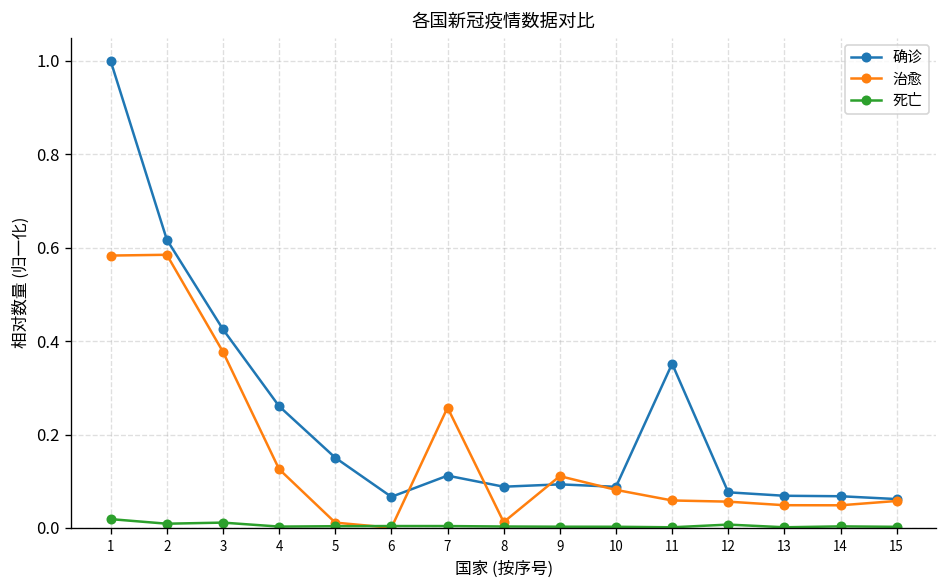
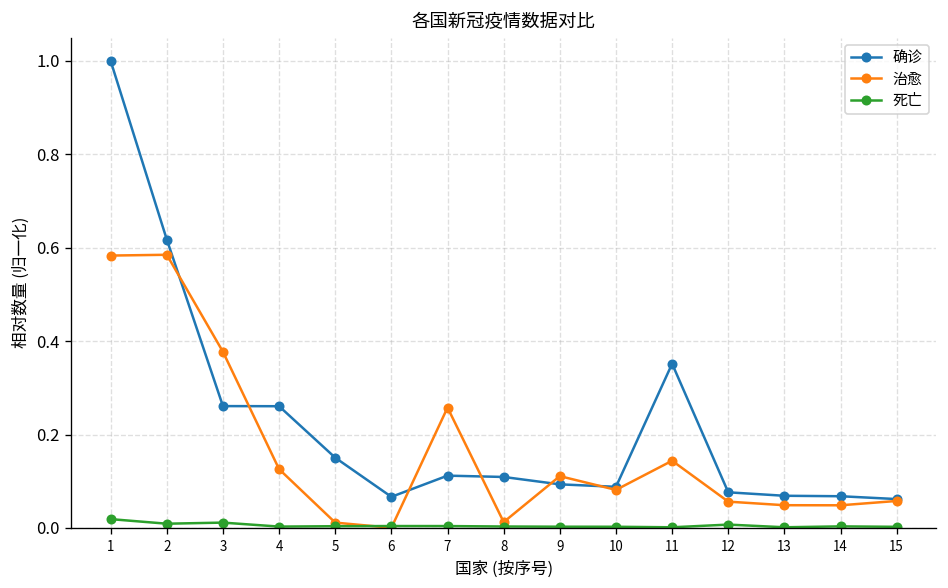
确诊, 3: 0.43 -> 0.26
确诊, 8: 0.09 -> 0.11
治愈, 11: 0.06 -> 0.14
